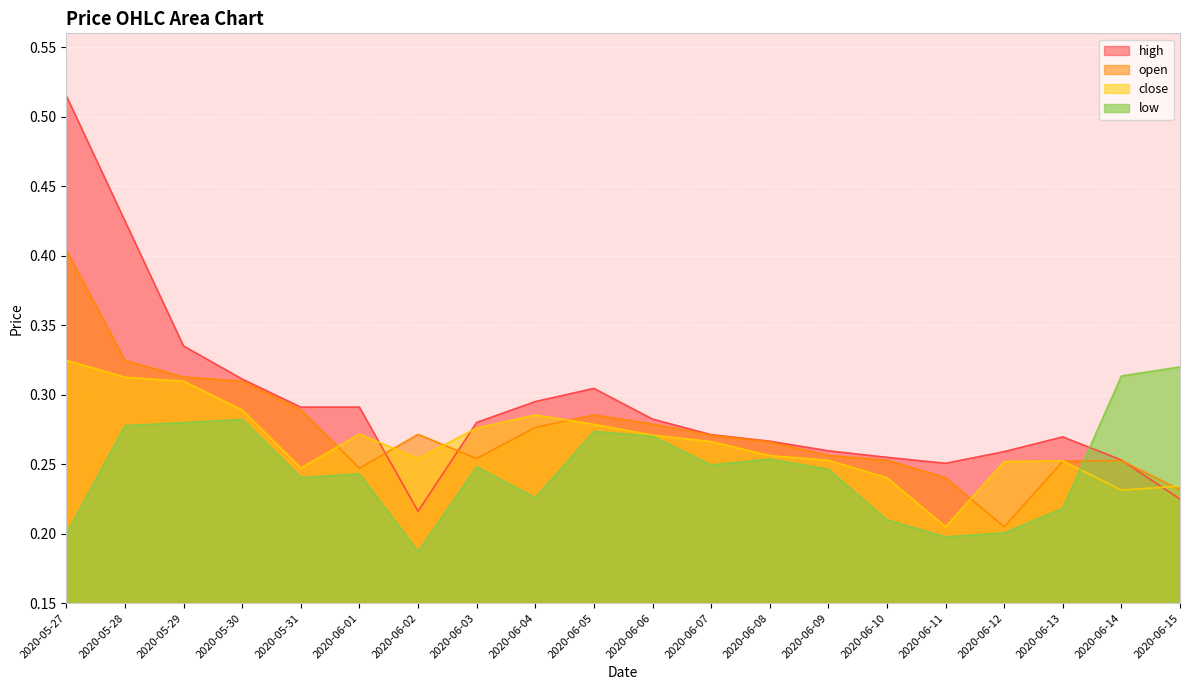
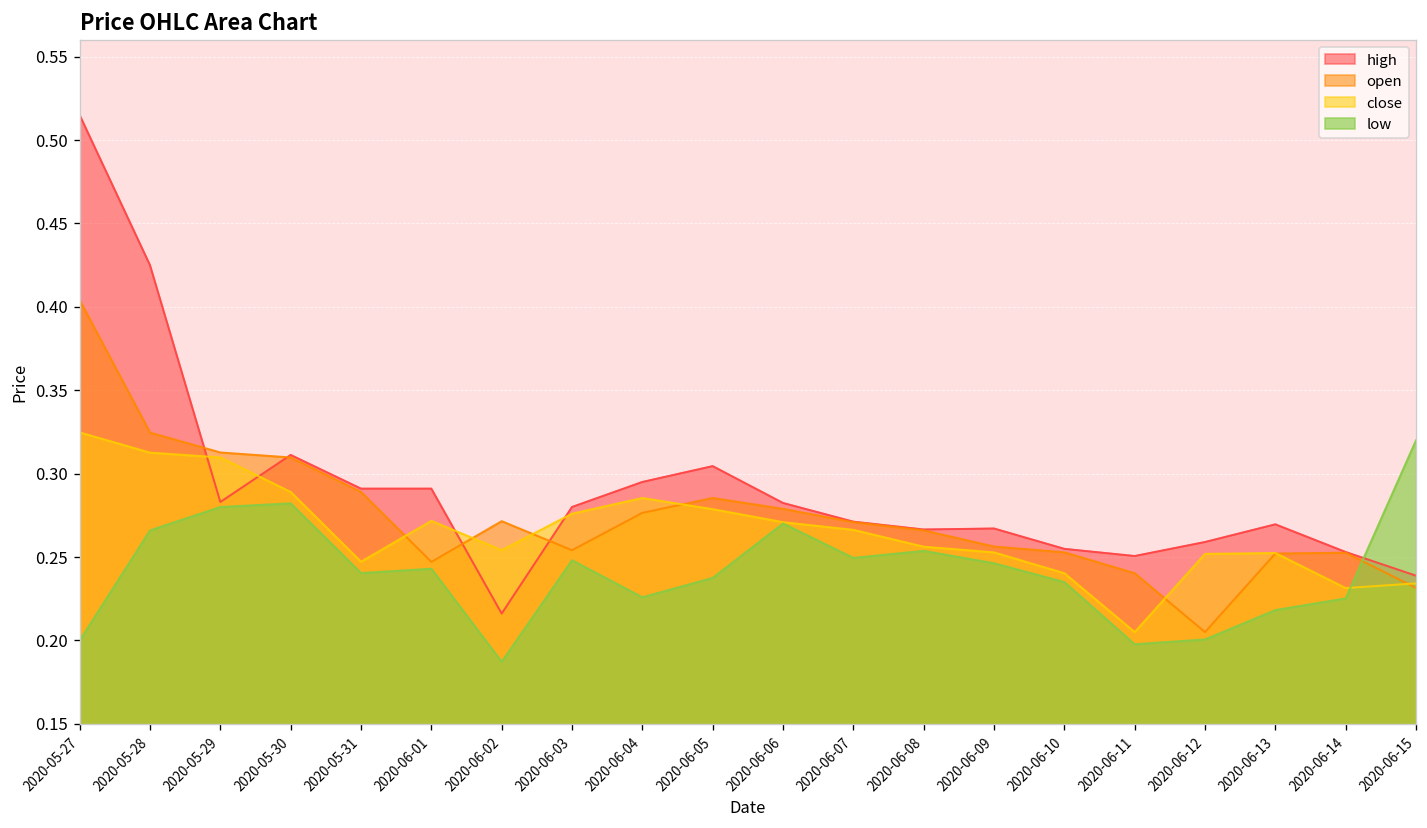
low, 2020-05-28: 0.278 -> 0.266
high, 2020-05-29: 0.335 -> 0.283
low, 2020-06-05: 0.274 -> 0.238
high, 2020-06-09: 0.260 -> 0.267
low, 2020-06-10: 0.210 -> 0.235
low, 2020-06-14: 0.314 -> 0.225
high, 2020-06-15: 0.225 -> 0.239
